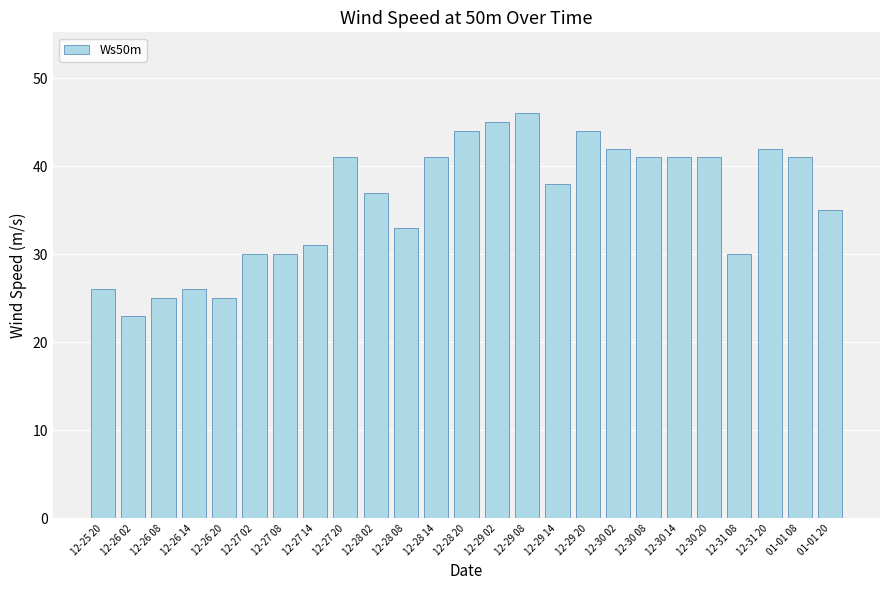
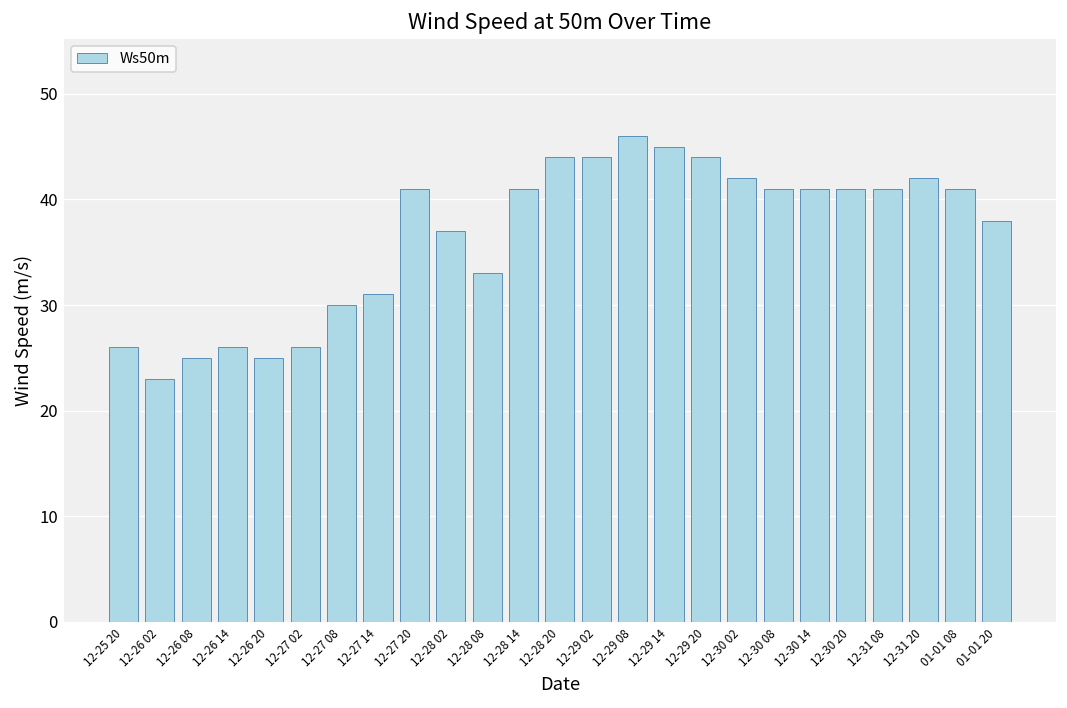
12-27 02: 30 -> 26
12-29 02: 45 -> 44
12-29 14: 38 -> 45
12-31 08: 30 -> 41
01-01 20: 35 -> 38
